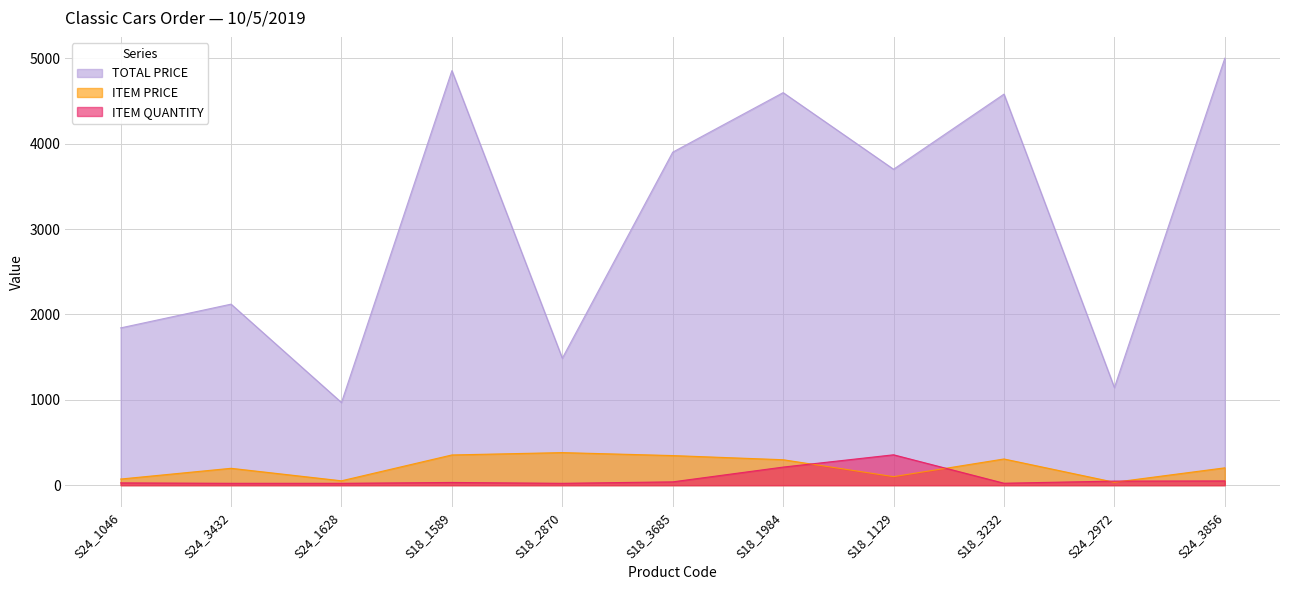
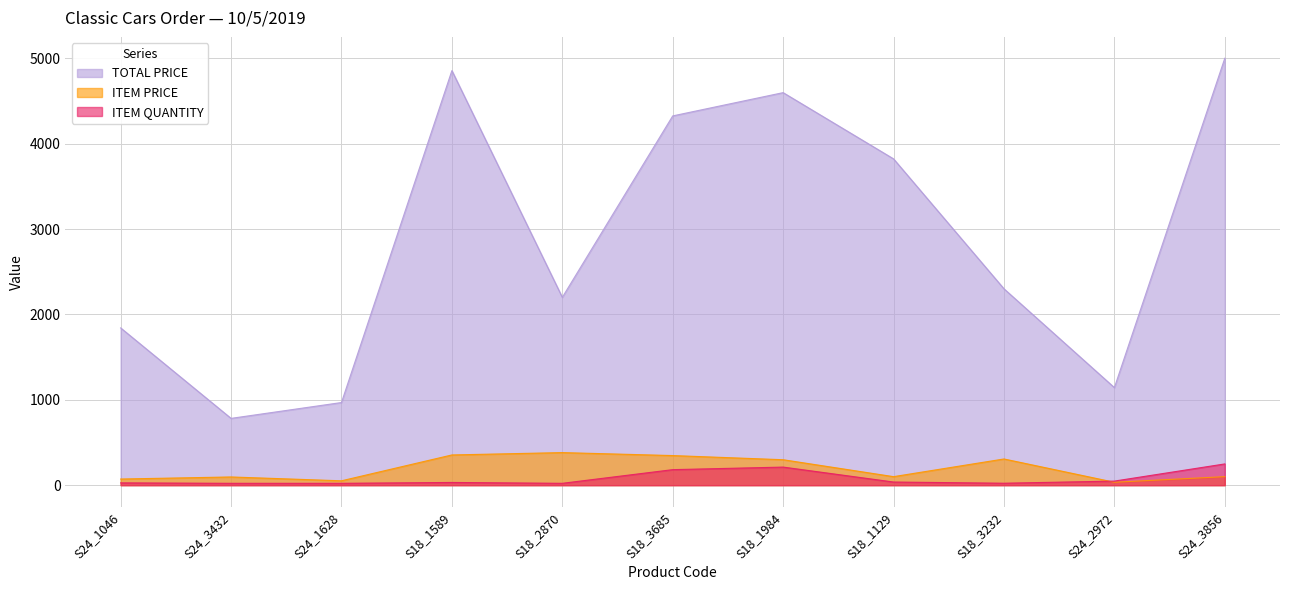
TOTAL PRICE, S24_3432: 2100 -> 800
ITEM PRICE, S24_3432: 200 -> 100
TOTAL PRICE, S18_2870: 1500 -> 2200
TOTAL PRICE, S18_3685: 3900 -> 4300
ITEM QUANTITY, S18_3685: 0 -> 200
TOTAL PRICE, S18_1129: 3700 -> 3800
ITEM QUANTITY, S18_1129: 400 -> 0
TOTAL PRICE, S18_3232: 4600 -> 2300
ITEM PRICE, S24_3856: 200 -> 100
ITEM QUANTITY, S24_3856: 100 -> 200
